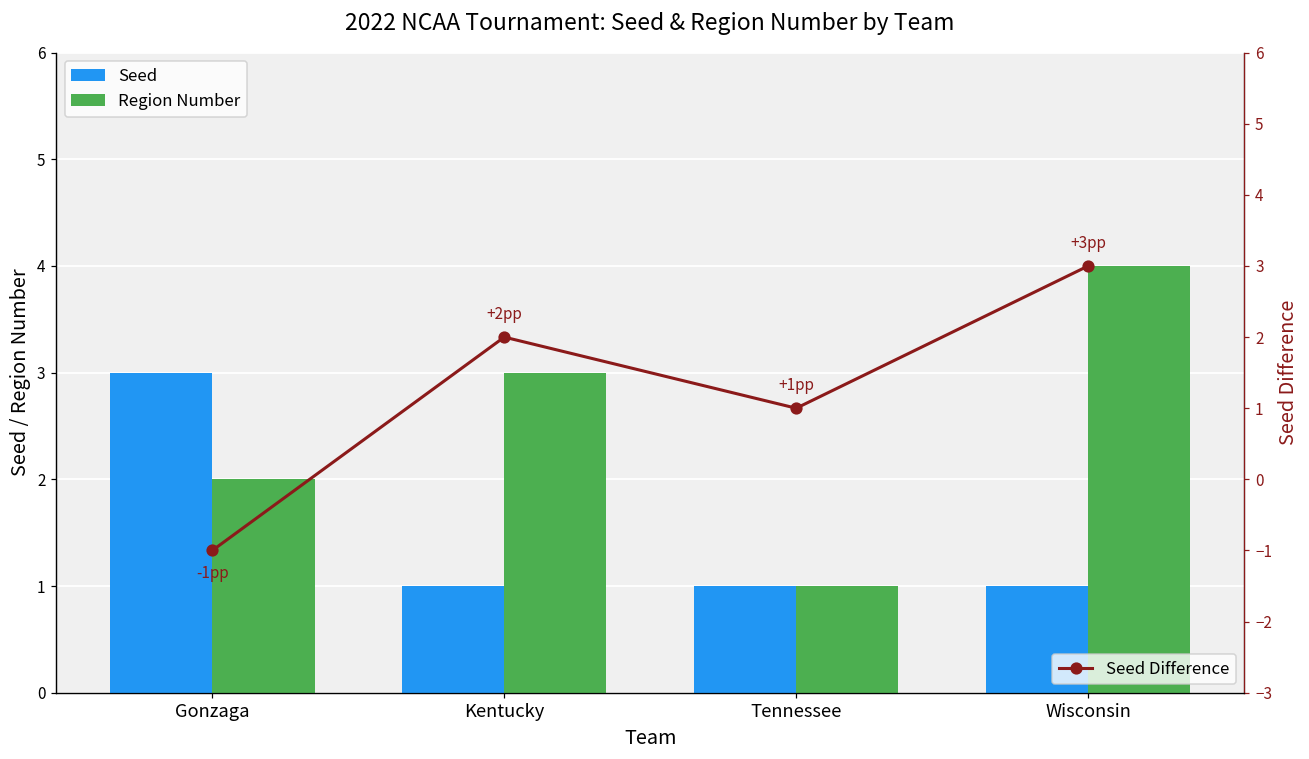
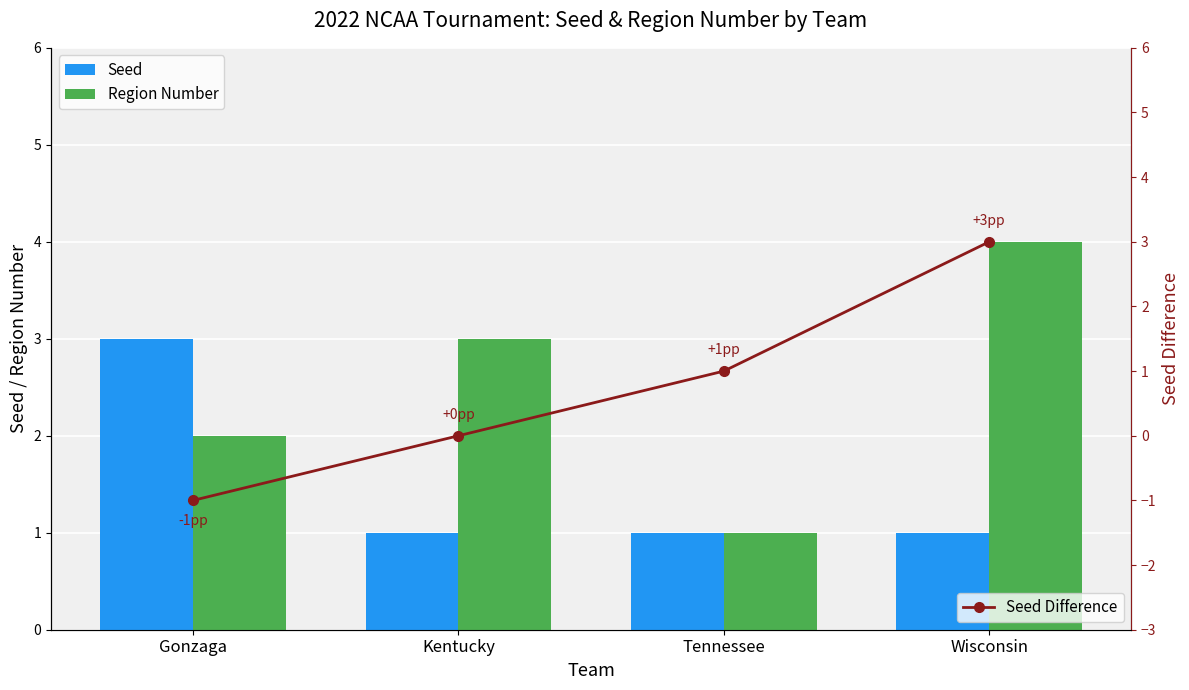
Seed Difference, Kentucky: +2 -> +0
